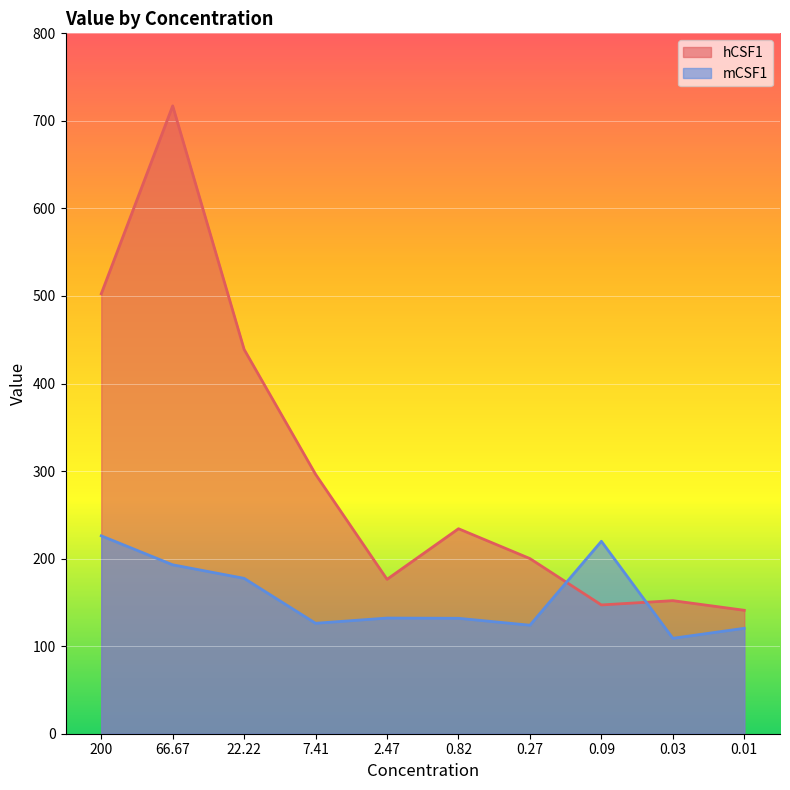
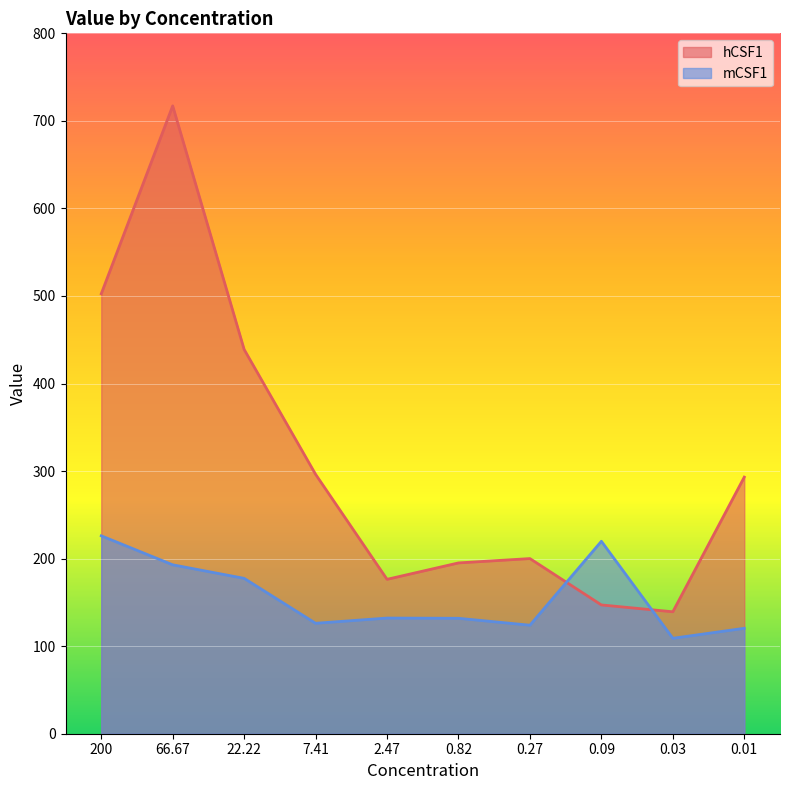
hCSF1, 0.82: 230 -> 200
hCSF1, 0.03: 150 -> 140
hCSF1, 0.01: 140 -> 290
